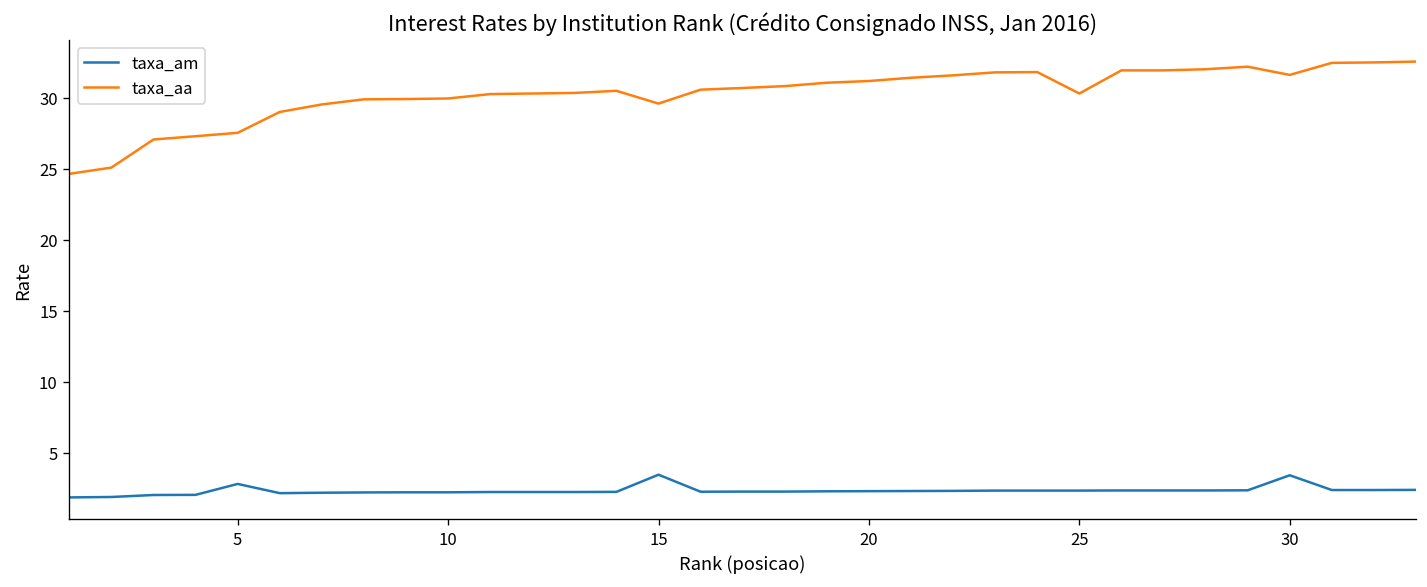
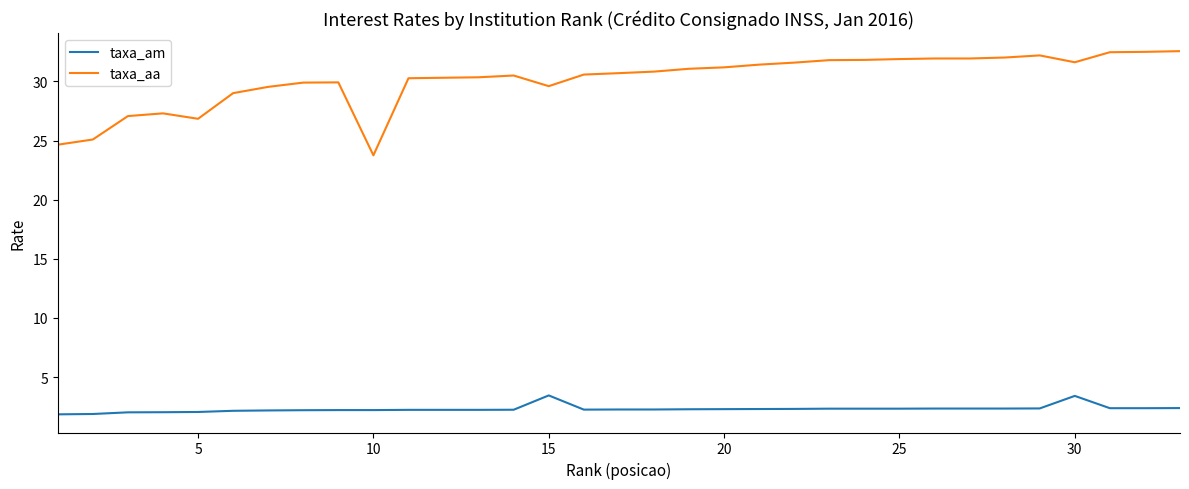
taxa_am, 5: 2.8 -> 2.1
taxa_aa, 5: 27.5 -> 26.8
taxa_aa, 10: 30.0 -> 23.8
taxa_aa, 25: 30.3 -> 31.9
